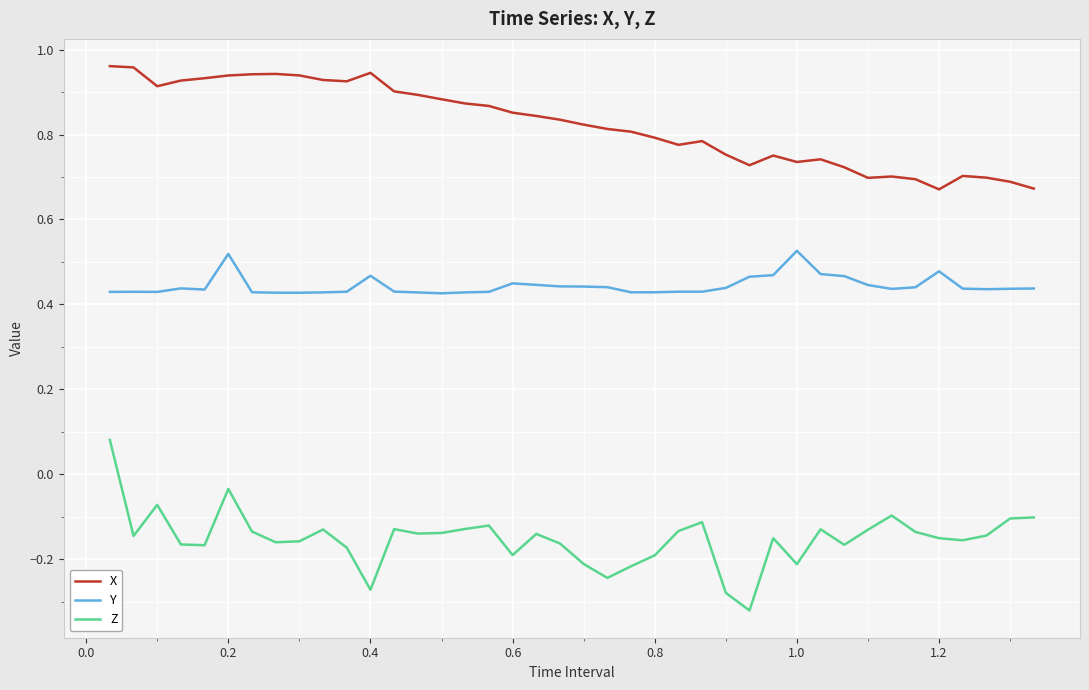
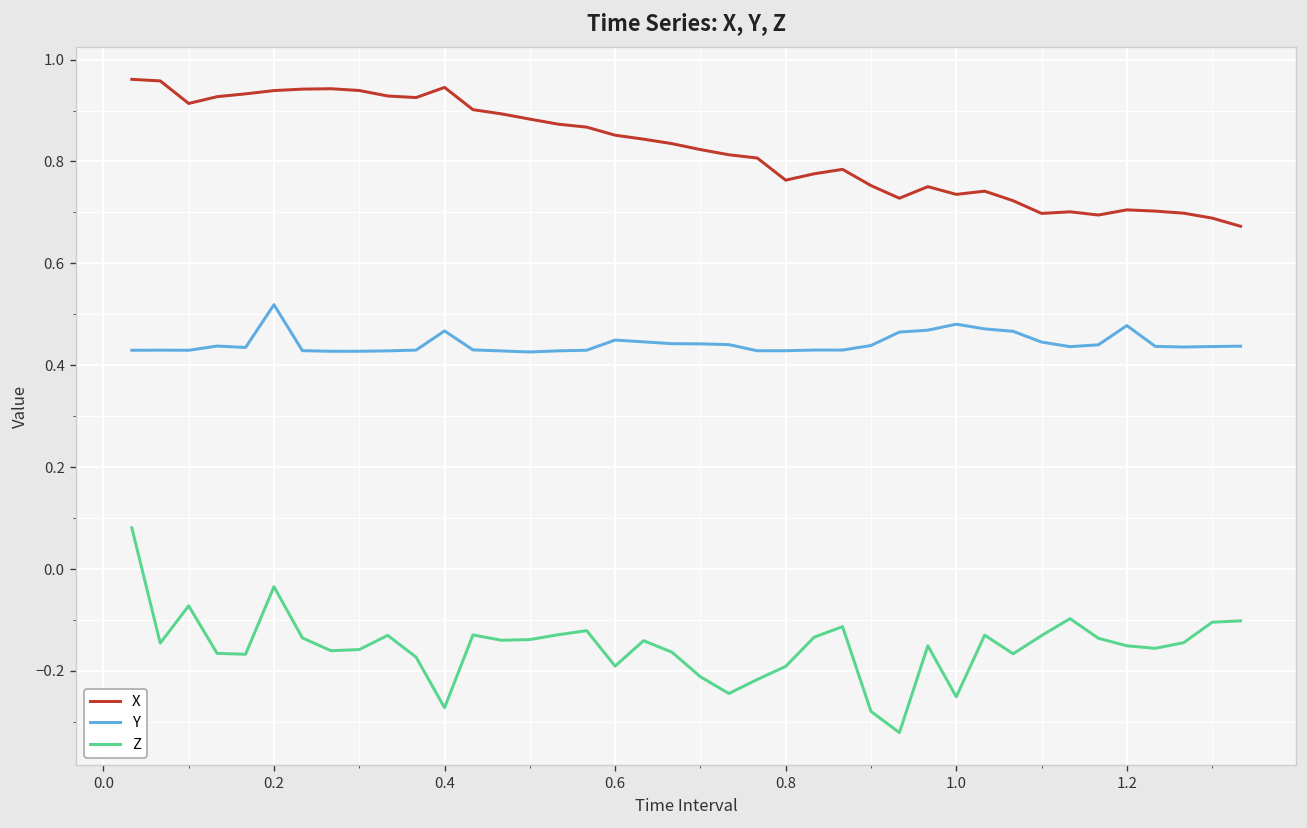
X, 0.8: 0.79 -> 0.76
Y, 1.0: 0.53 -> 0.48
Z, 1.0: -0.21 -> -0.25
X, 1.2: 0.67 -> 0.70
